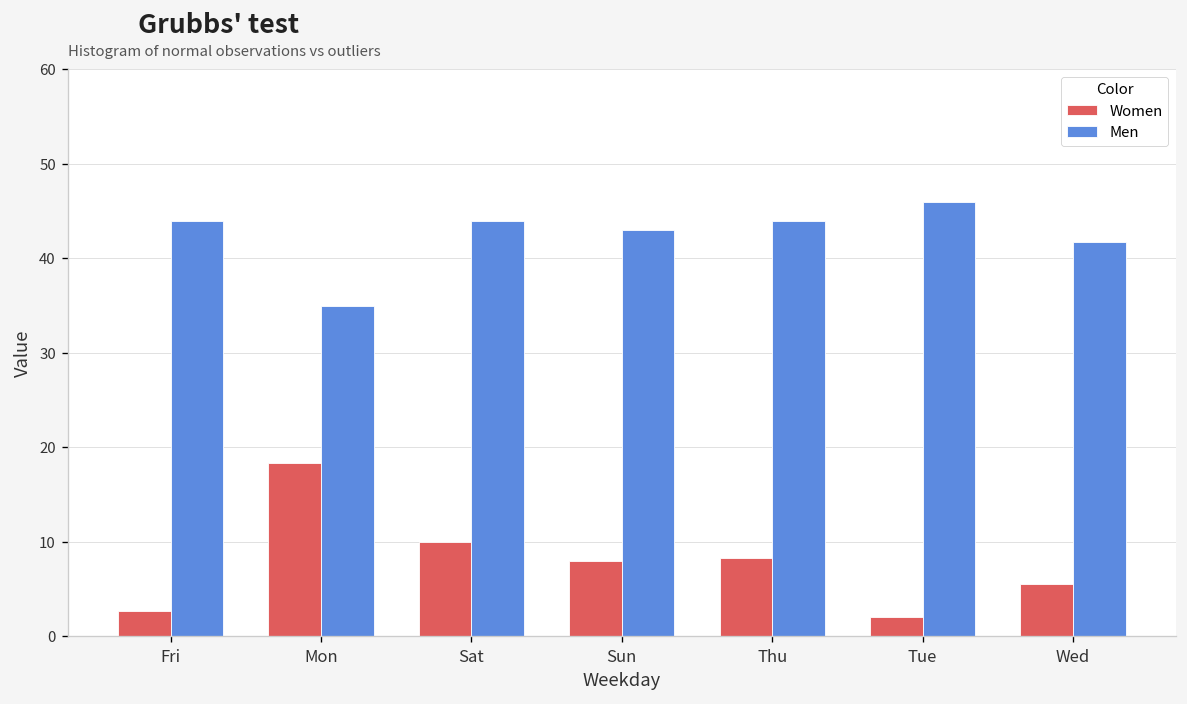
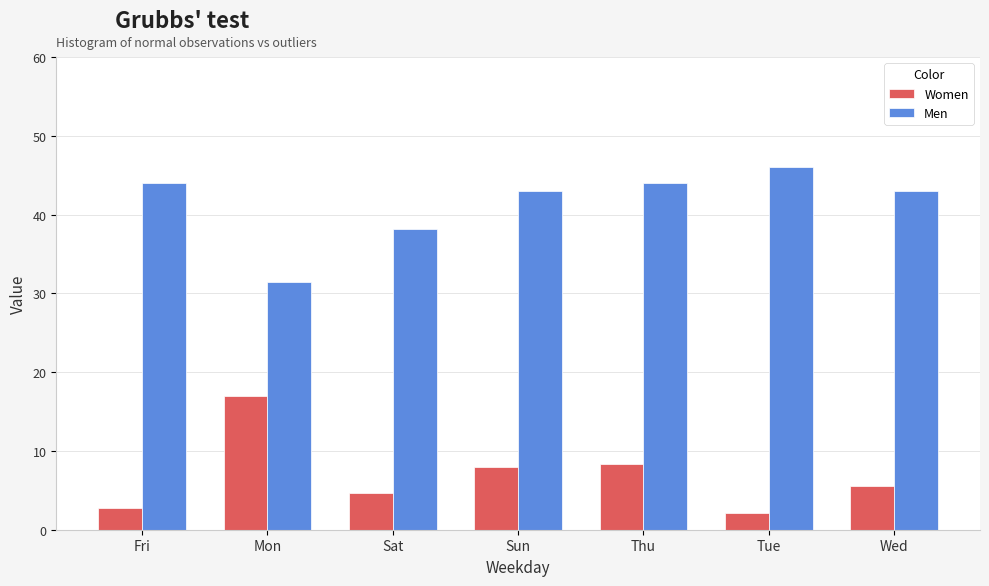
Women, Mon: 18 -> 17
Men, Mon: 35 -> 31
Women, Sat: 10 -> 5
Men, Sat: 44 -> 38
Men, Wed: 42 -> 43
